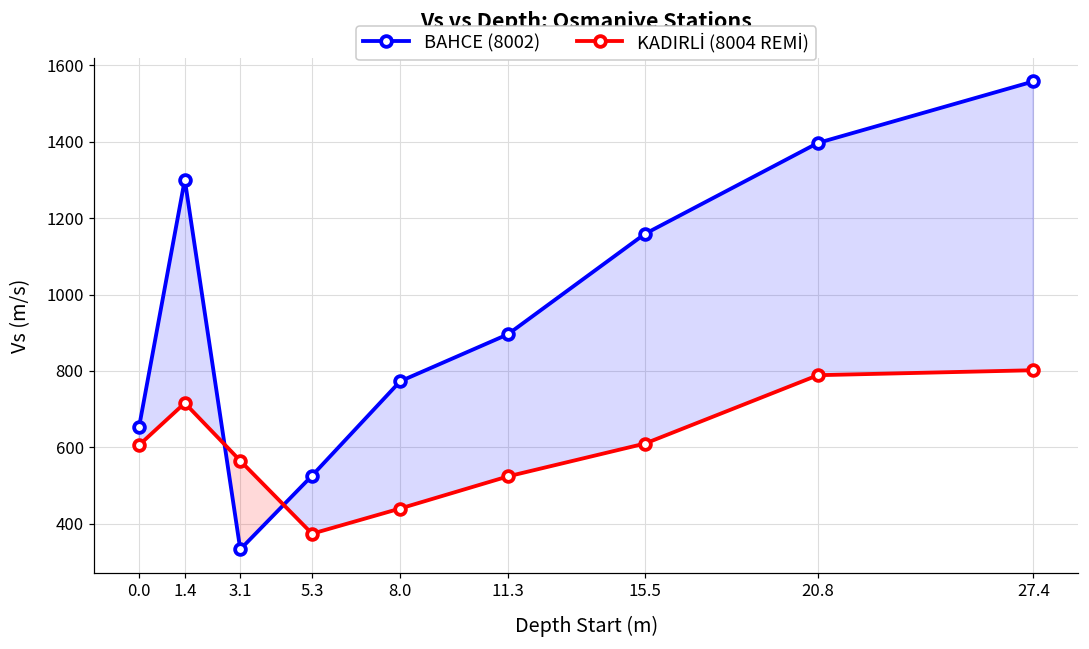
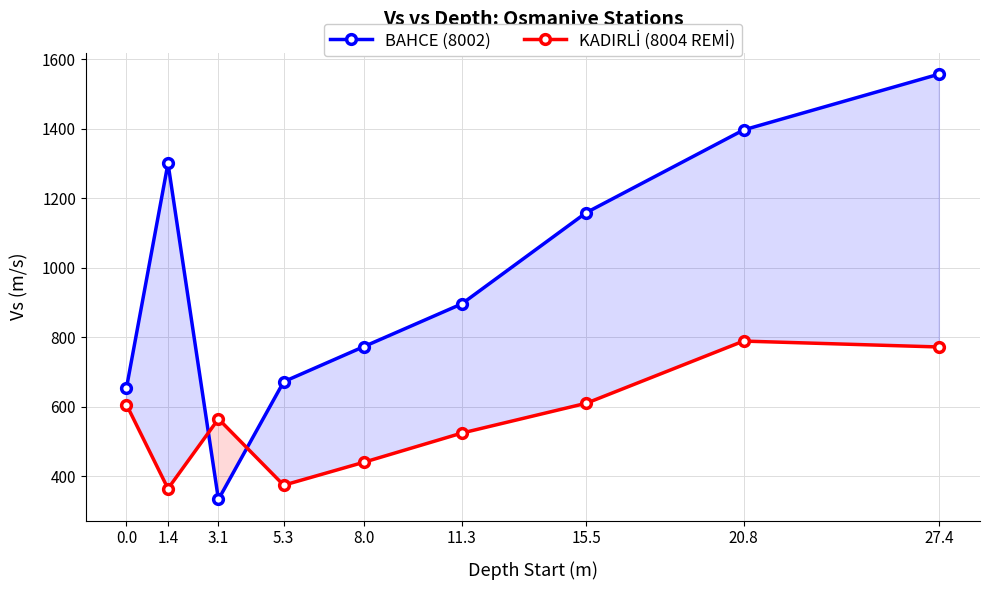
KADIRLİ (8004 REMİ), 1.4: 720 -> 360
BAHCE (8002), 5.3: 530 -> 670
KADIRLİ (8004 REMİ), 27.4: 800 -> 770
